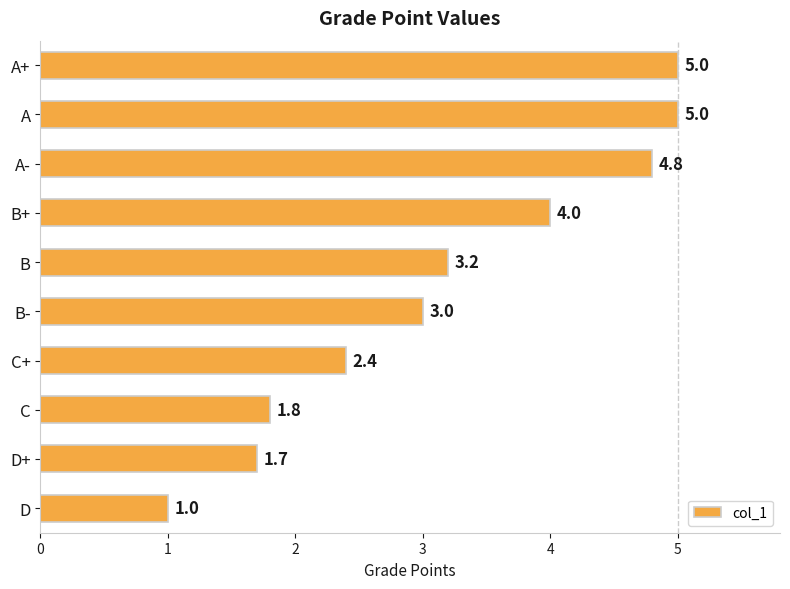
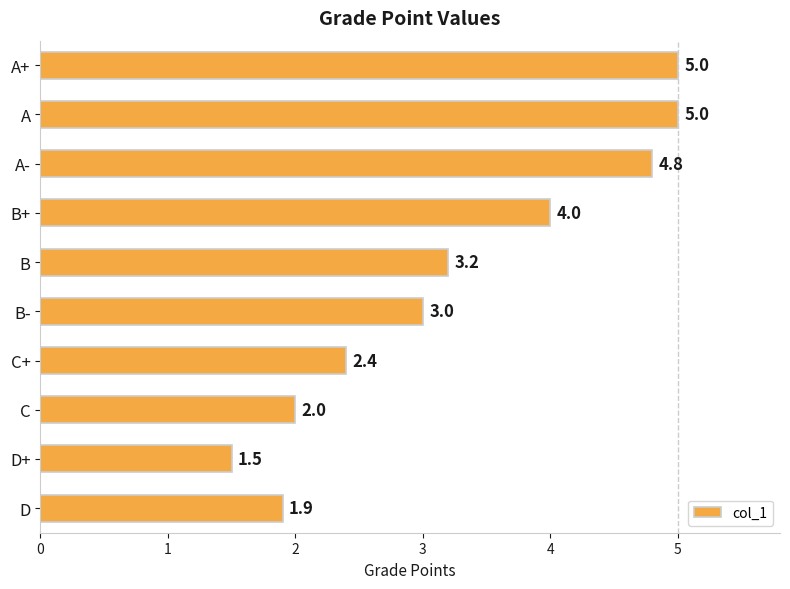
C: 1.8 -> 2.0
D+: 1.7 -> 1.5
D: 1.0 -> 1.9
